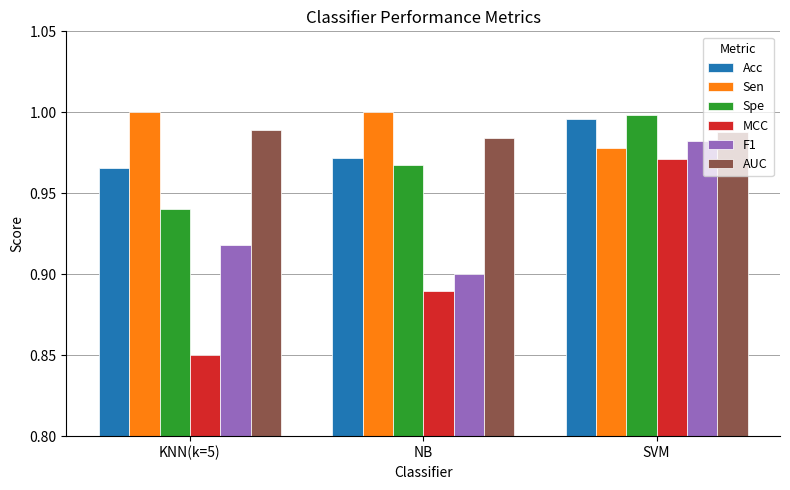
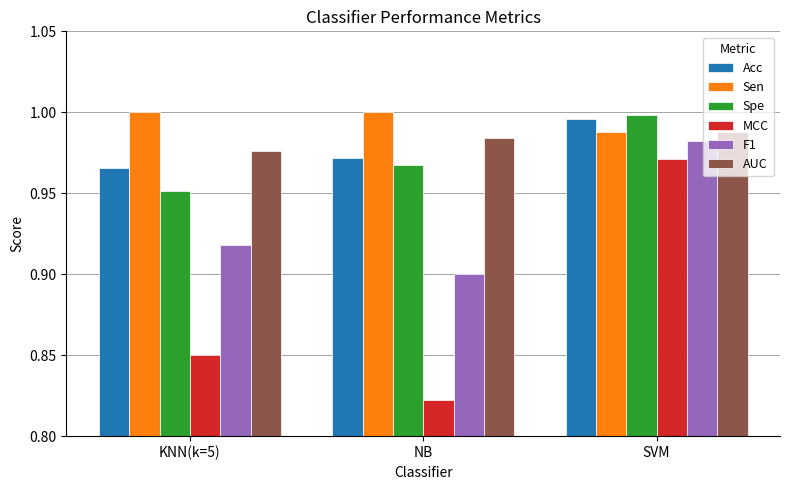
Spe, KNN(k=5): 0.940 -> 0.952
AUC, KNN(k=5): 0.989 -> 0.976
MCC, NB: 0.890 -> 0.822
Sen, SVM: 0.978 -> 0.988
